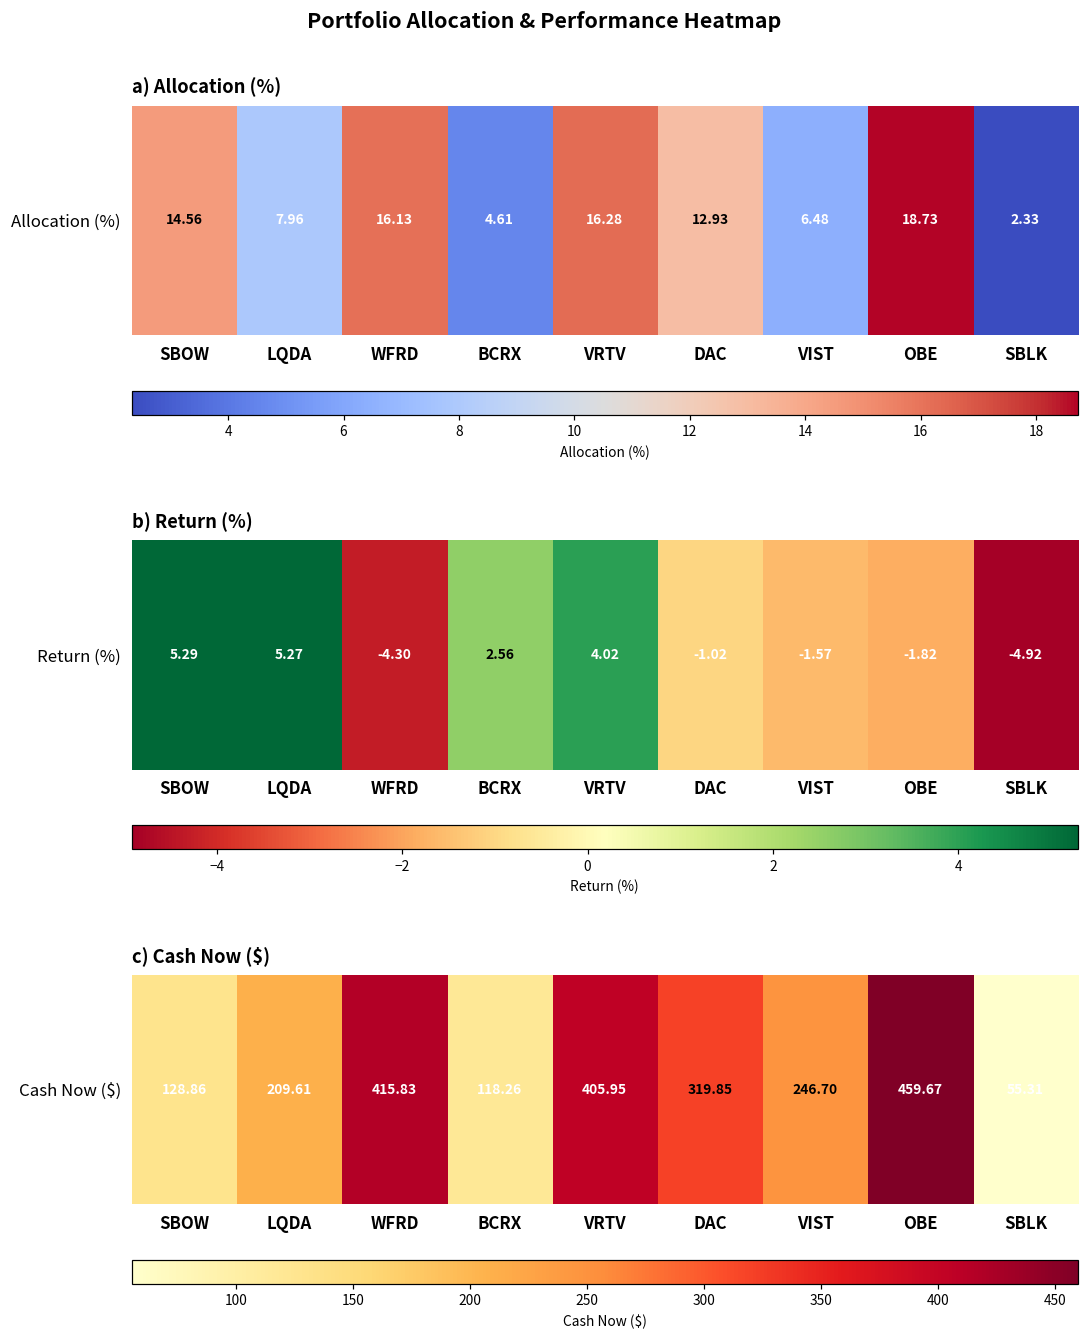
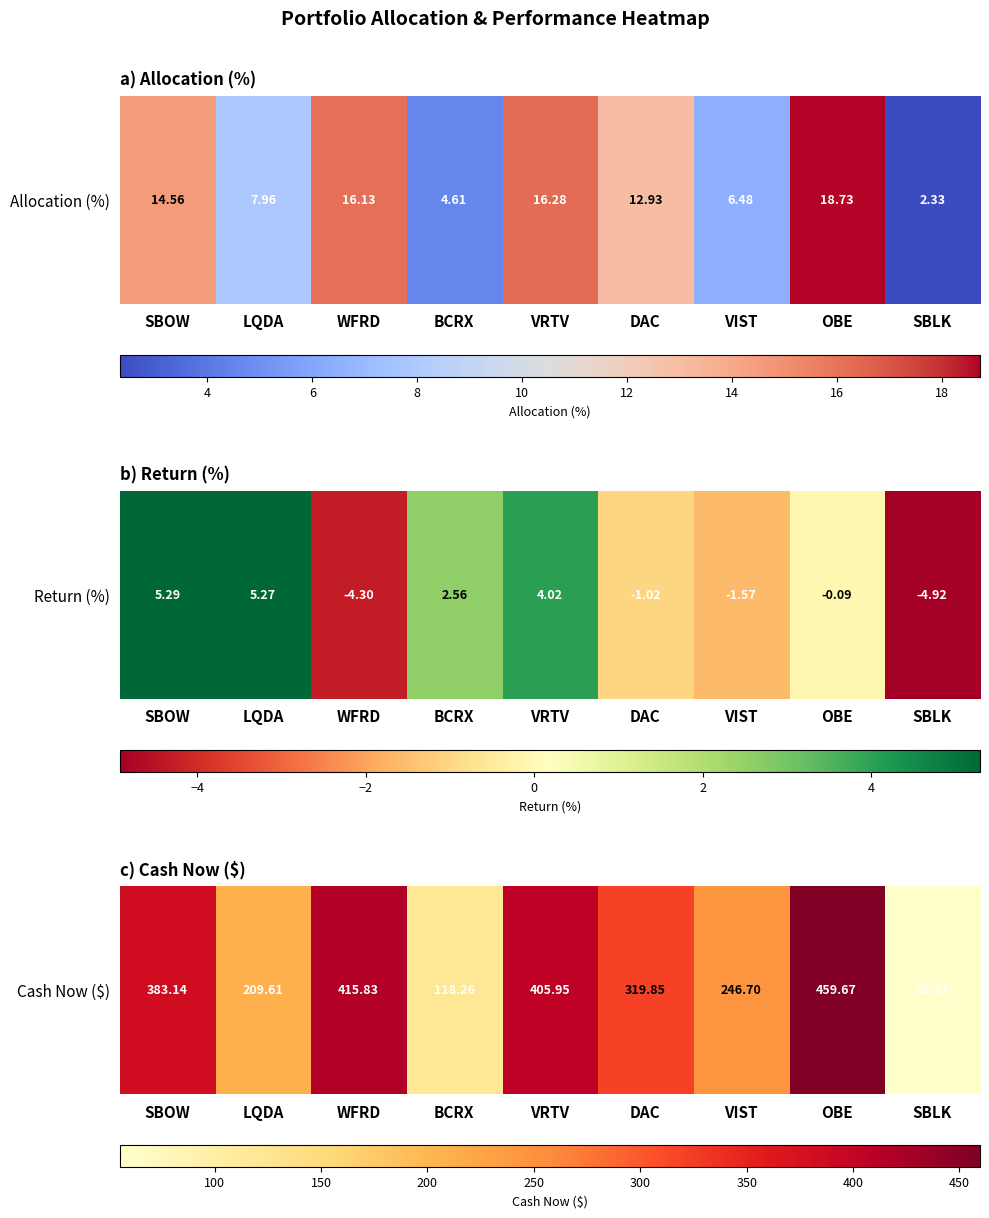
b) Return (%), Return (%), OBE: -1.82 -> -0.09
c) Cash Now ($), Cash Now ($), SBOW: 128.86 -> 383.14
